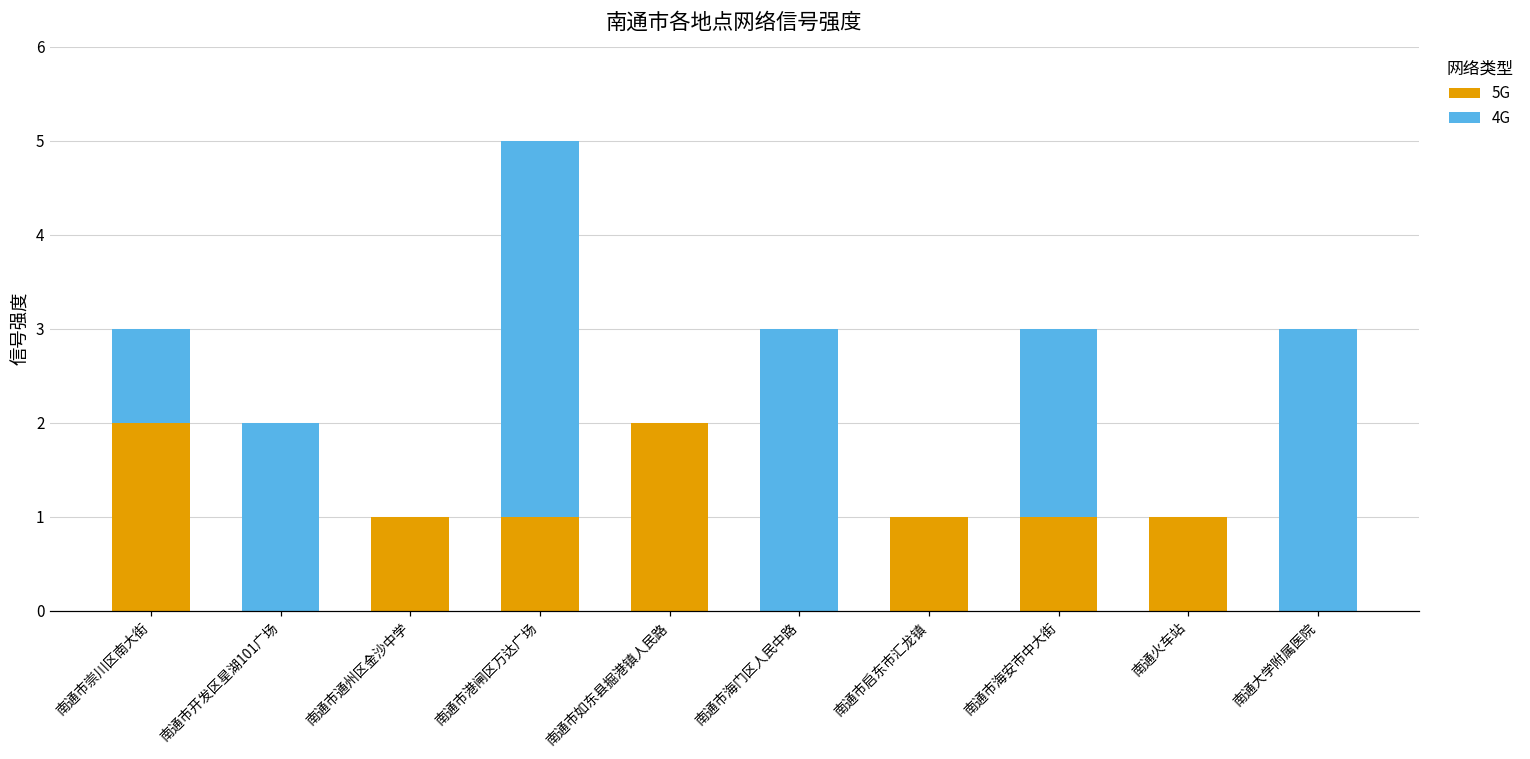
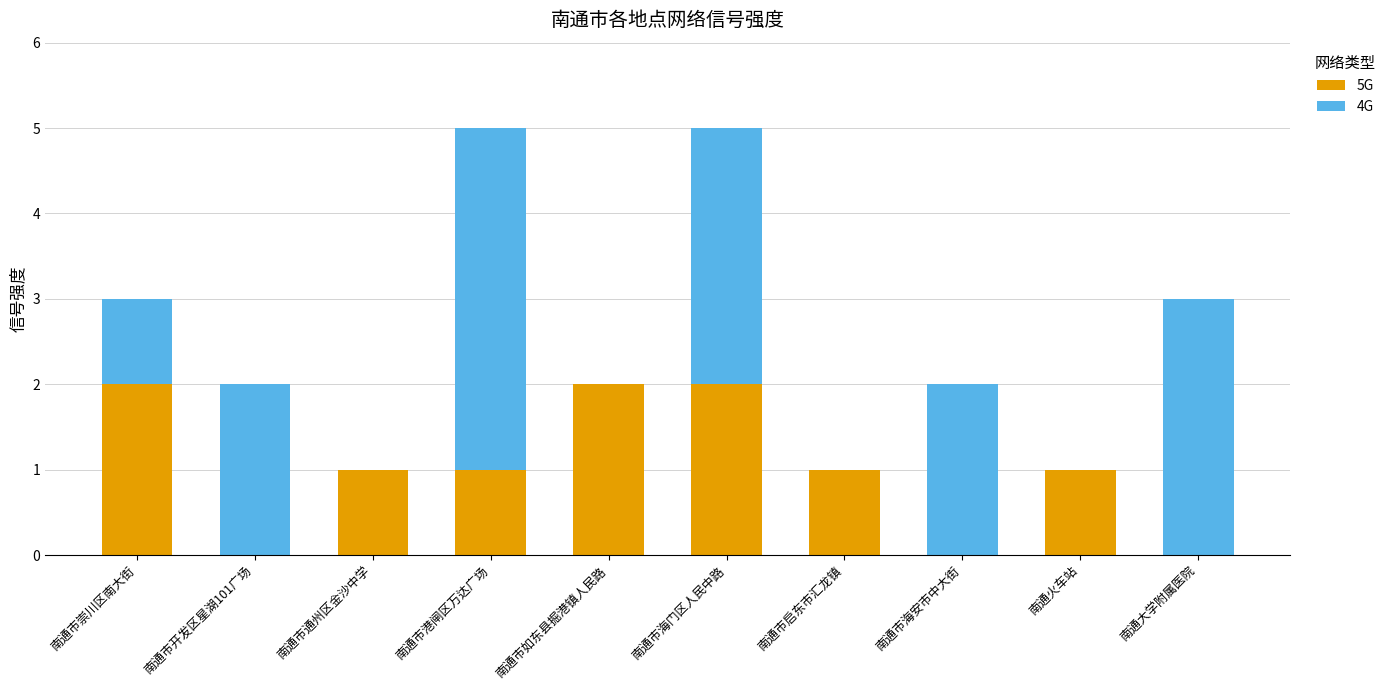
5G, 南通市海门区人民中路: 0 -> 2
5G, 南通市海安市中大街: 1 -> 0
